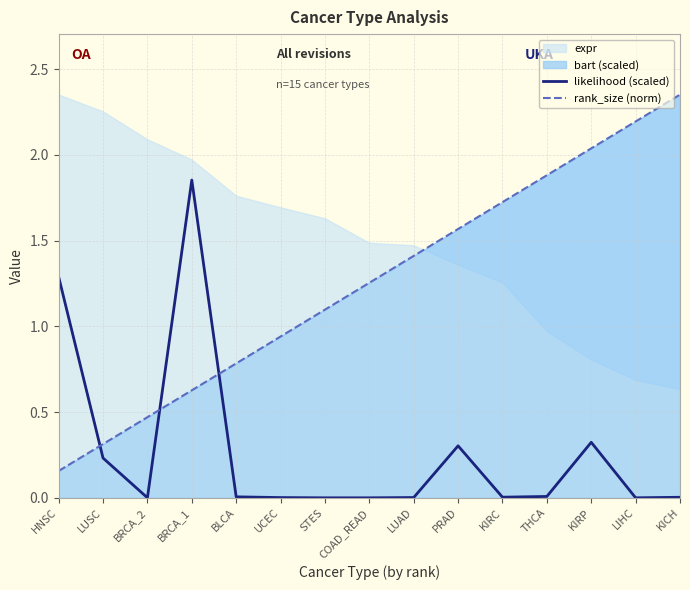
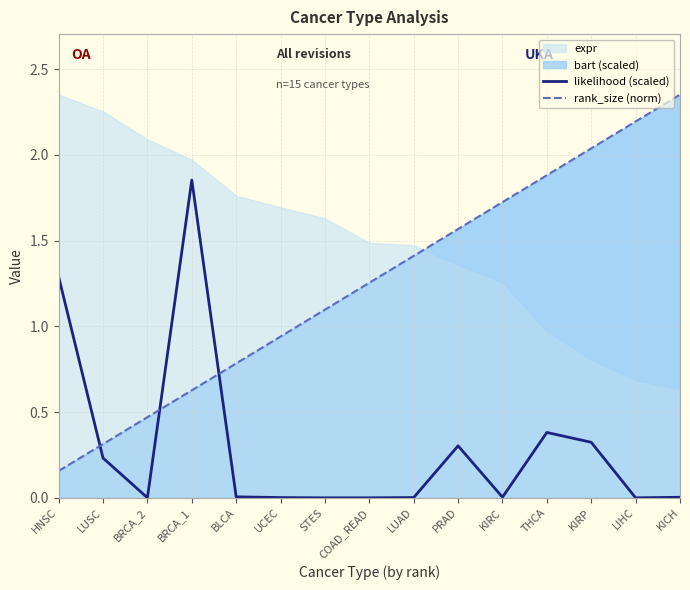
likelihood (scaled), THCA: 0.01 -> 0.38
